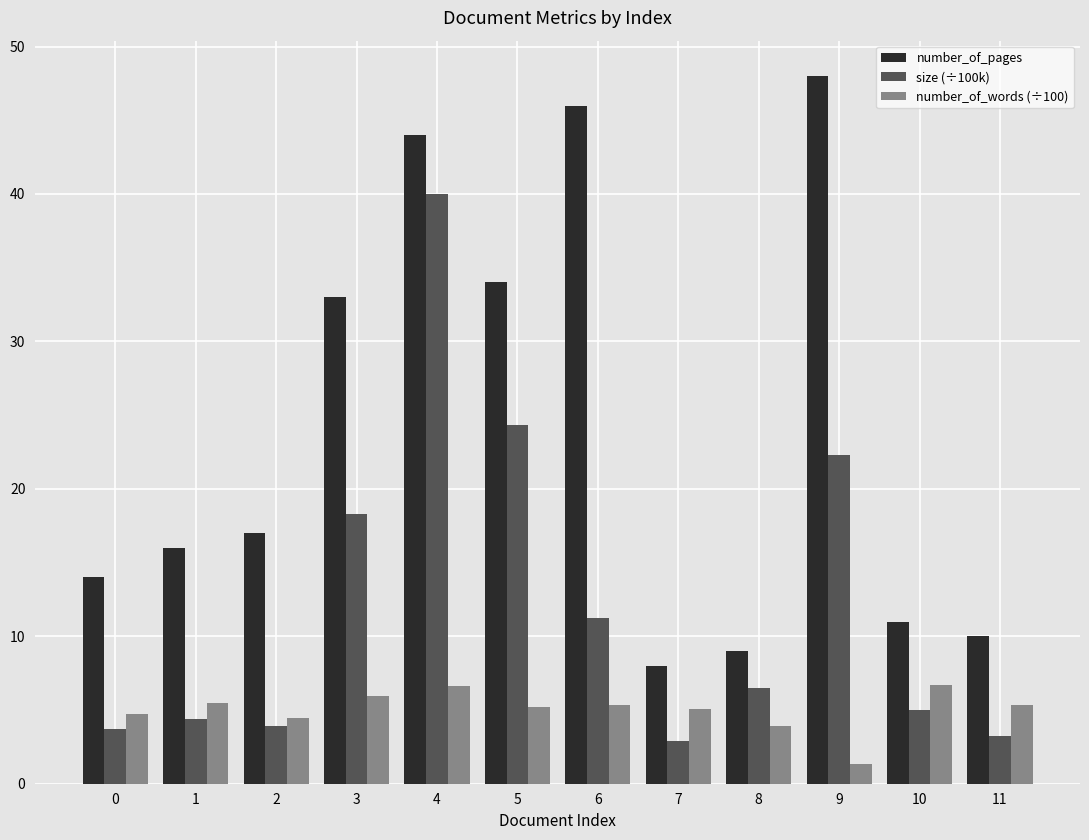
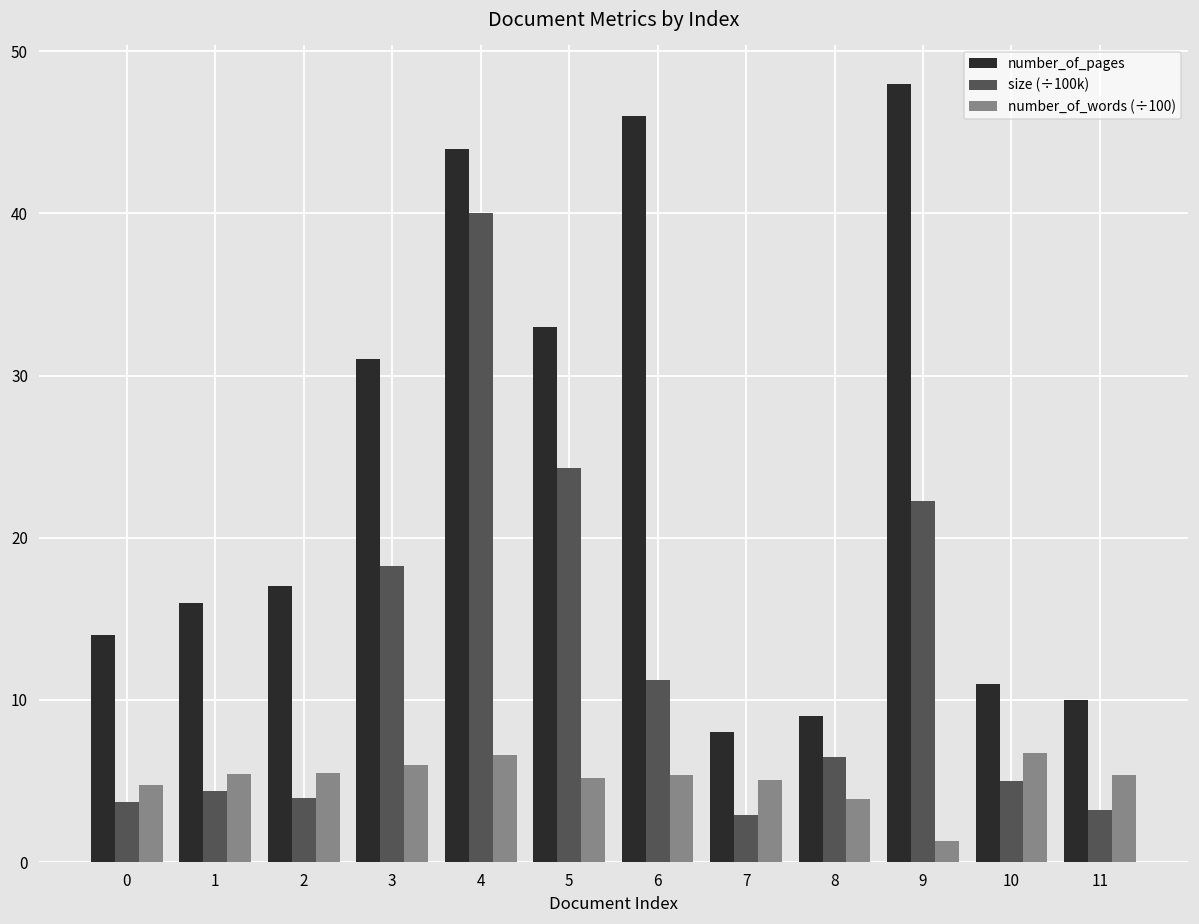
number_of_words (÷100), 2: 4.5 -> 5.5
number_of_pages, 3: 33 -> 31
number_of_pages, 5: 34 -> 33
